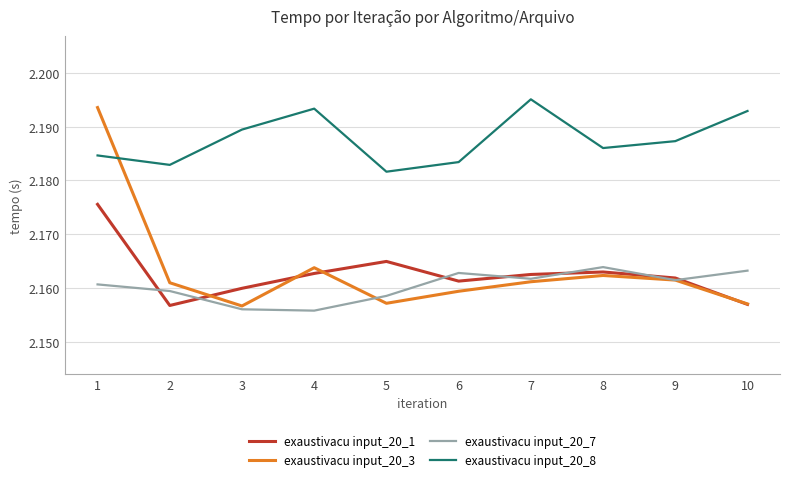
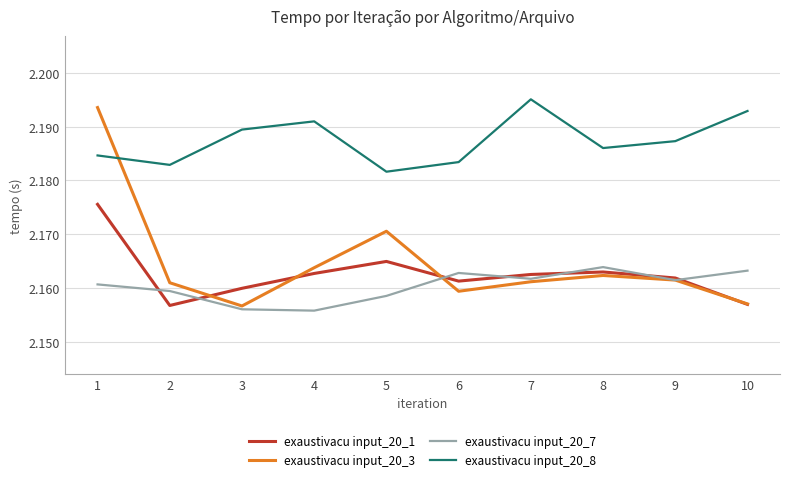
exaustivacu input_20_8, 4: 2.193 -> 2.191
exaustivacu input_20_3, 5: 2.157 -> 2.171
